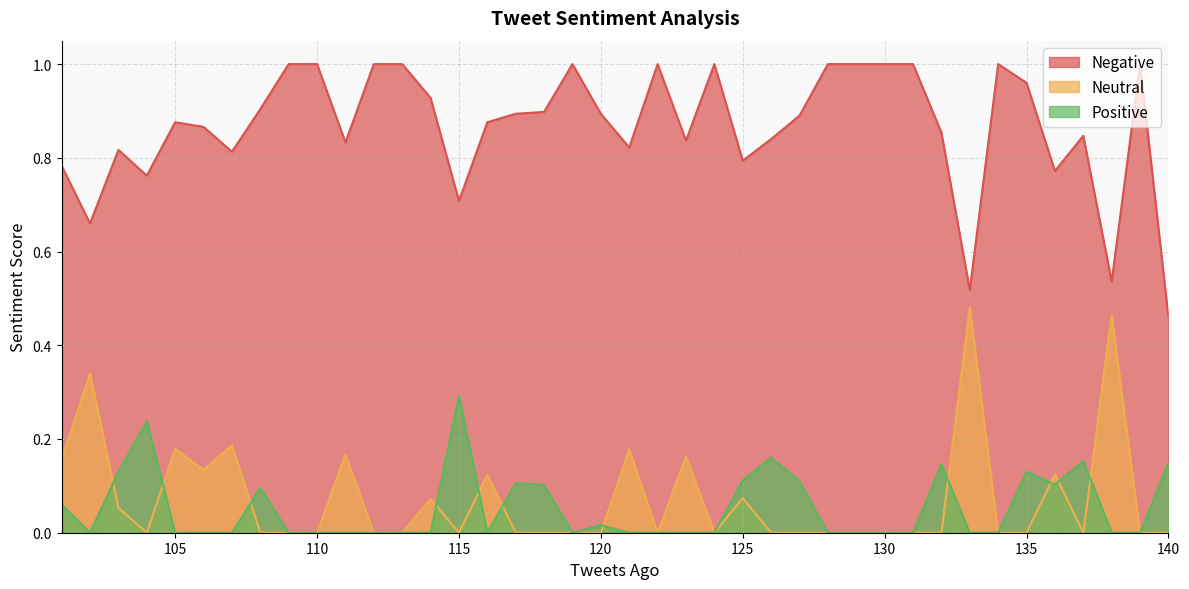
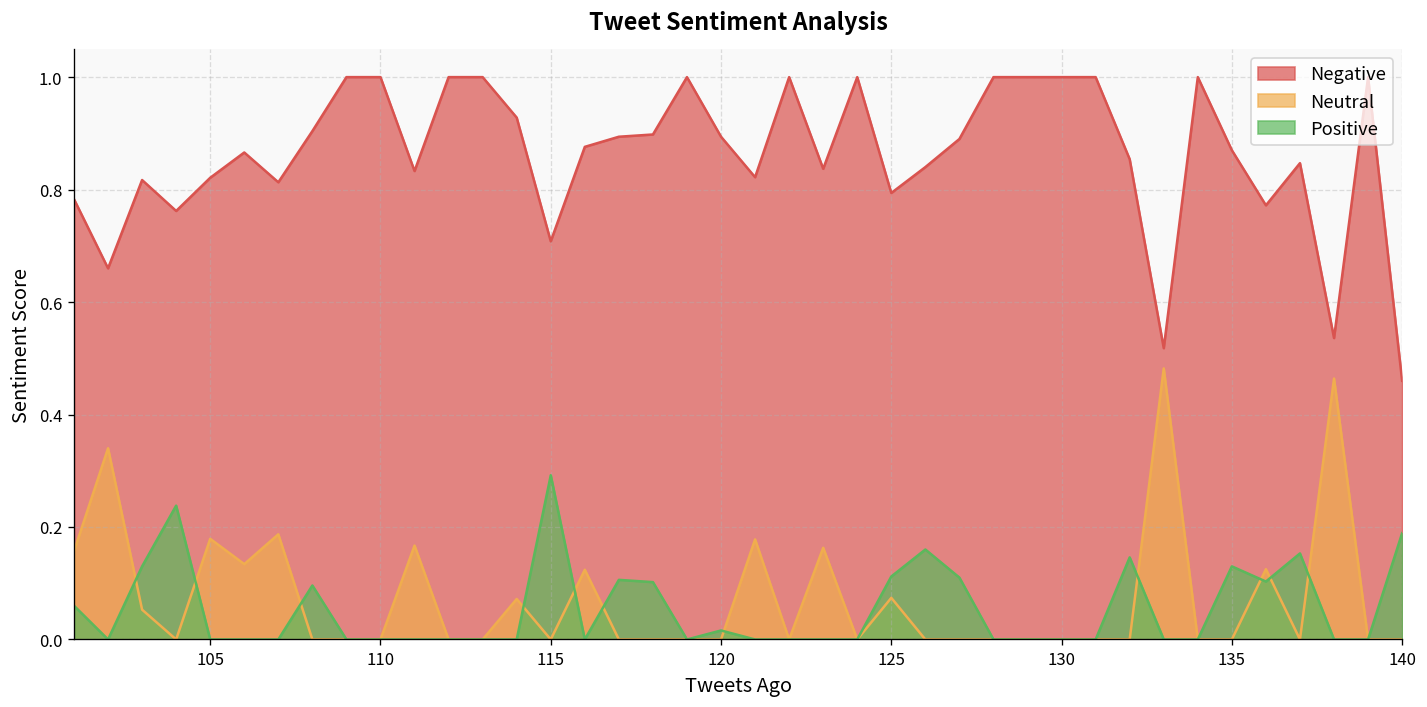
Negative, 105: 0.88 -> 0.82
Negative, 135: 0.96 -> 0.87
Positive, 140: 0.15 -> 0.19
